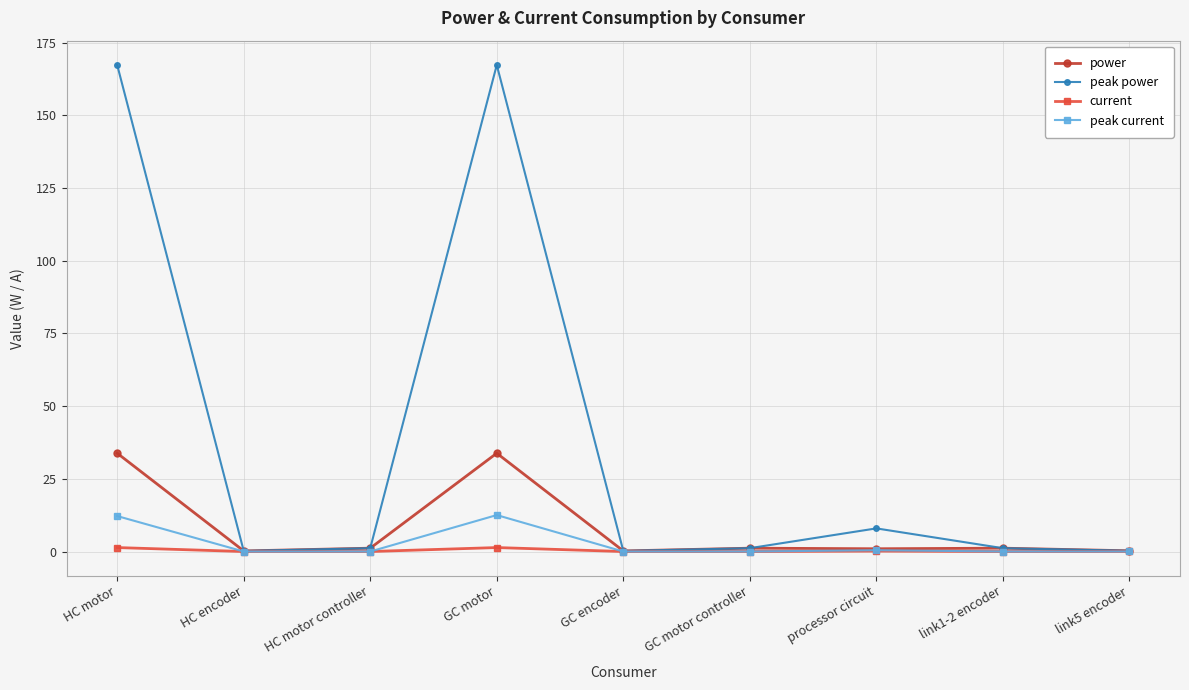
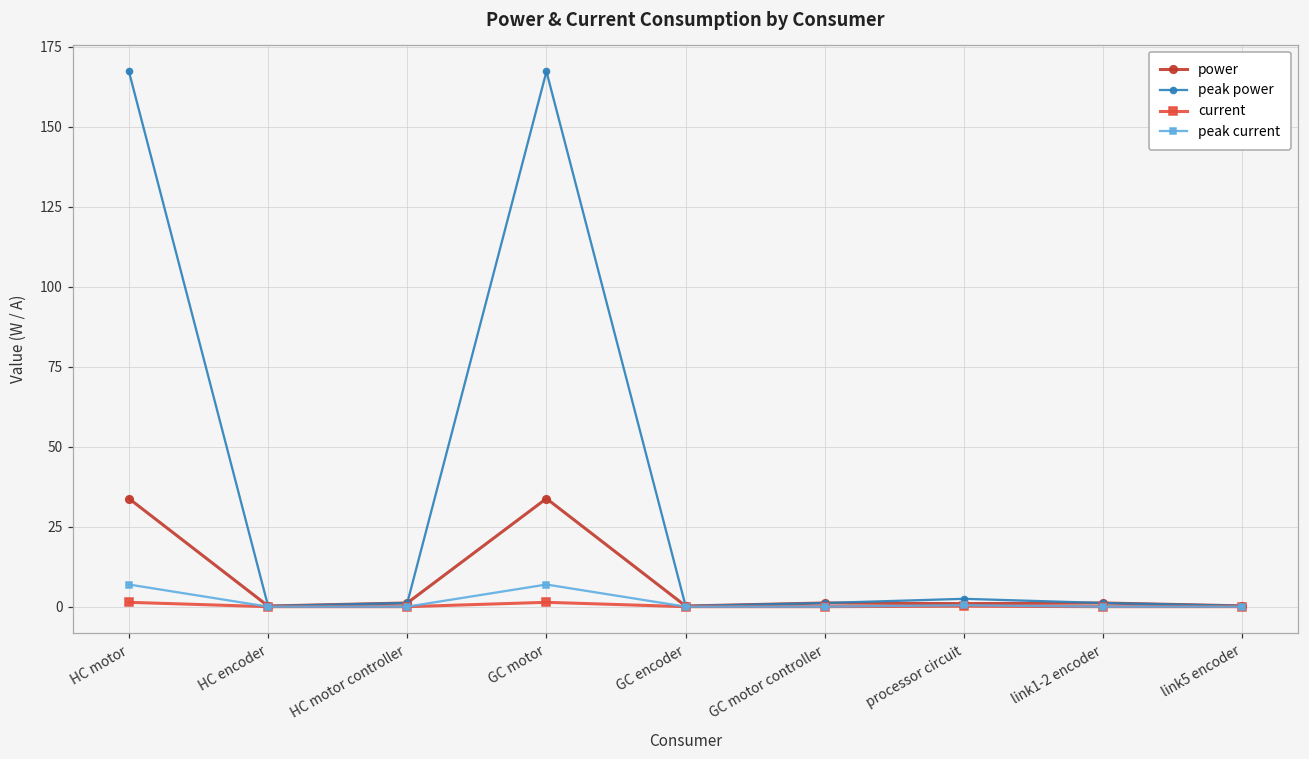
peak current, HC motor: 12 -> 7
peak current, GC motor: 13 -> 7
peak power, processor circuit: 8 -> 3
